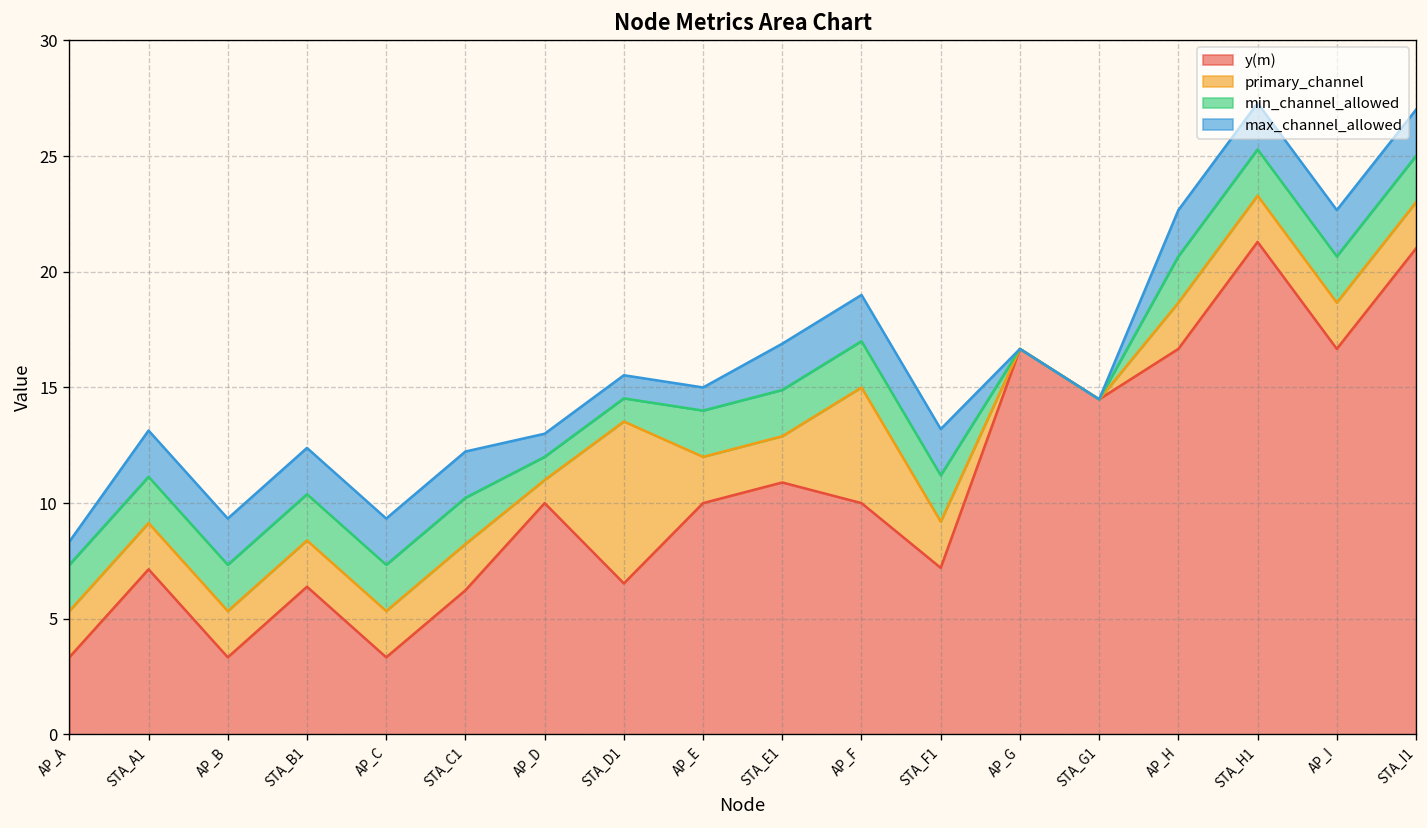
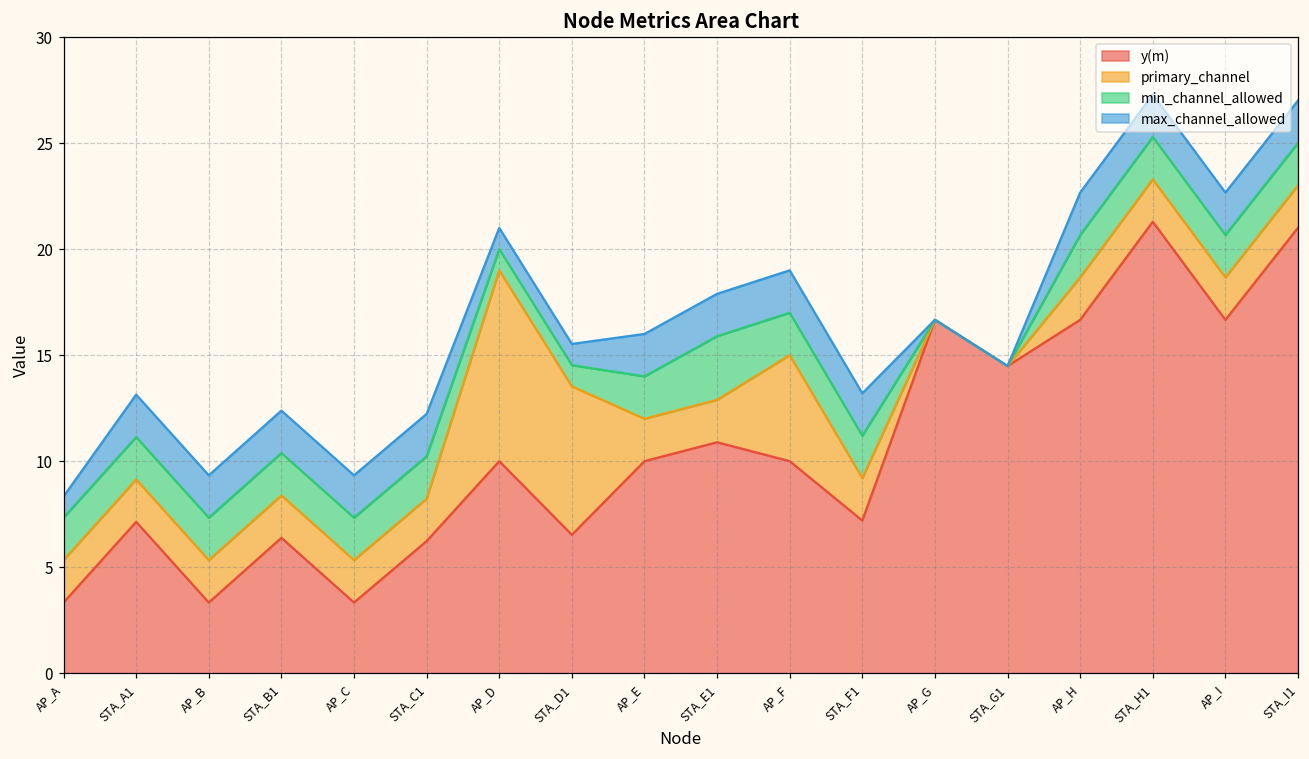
primary_channel, AP_D: 1 -> 9
max_channel_allowed, AP_E: 1 -> 2
min_channel_allowed, STA_E1: 2 -> 3
